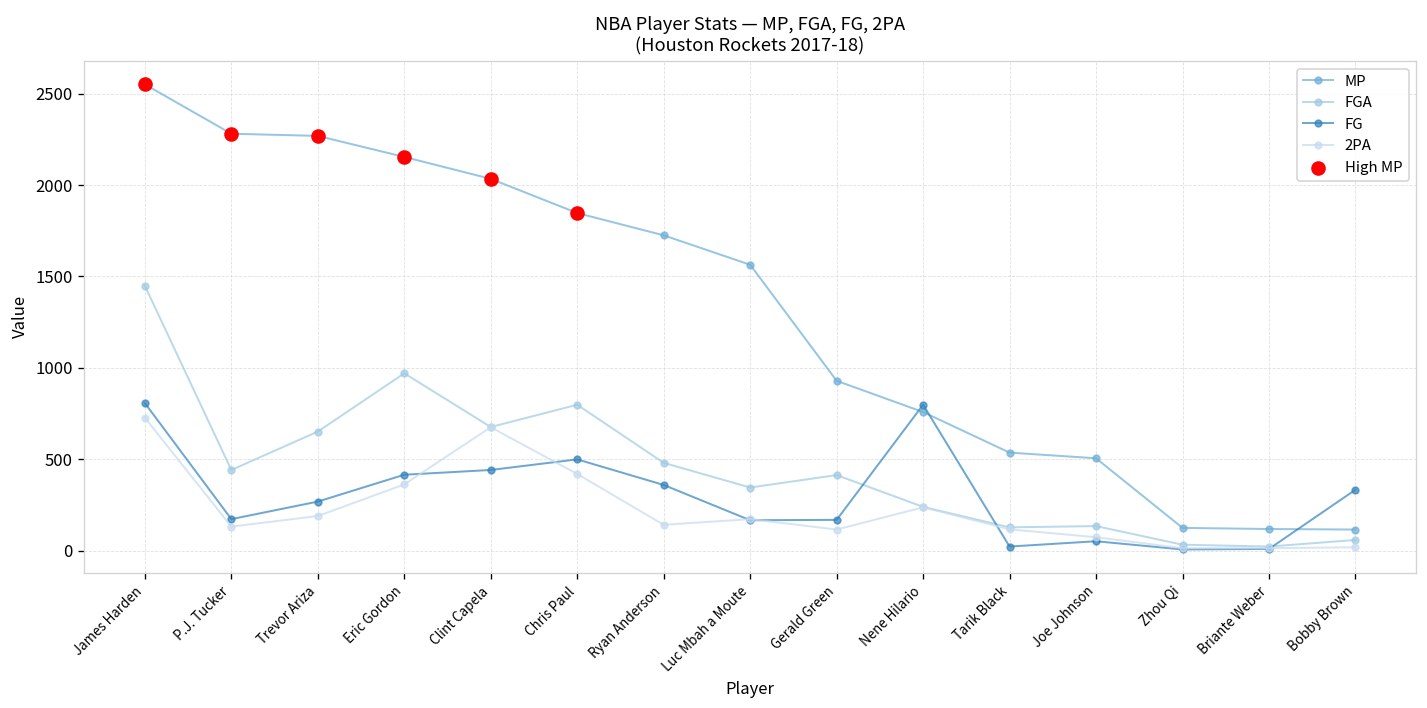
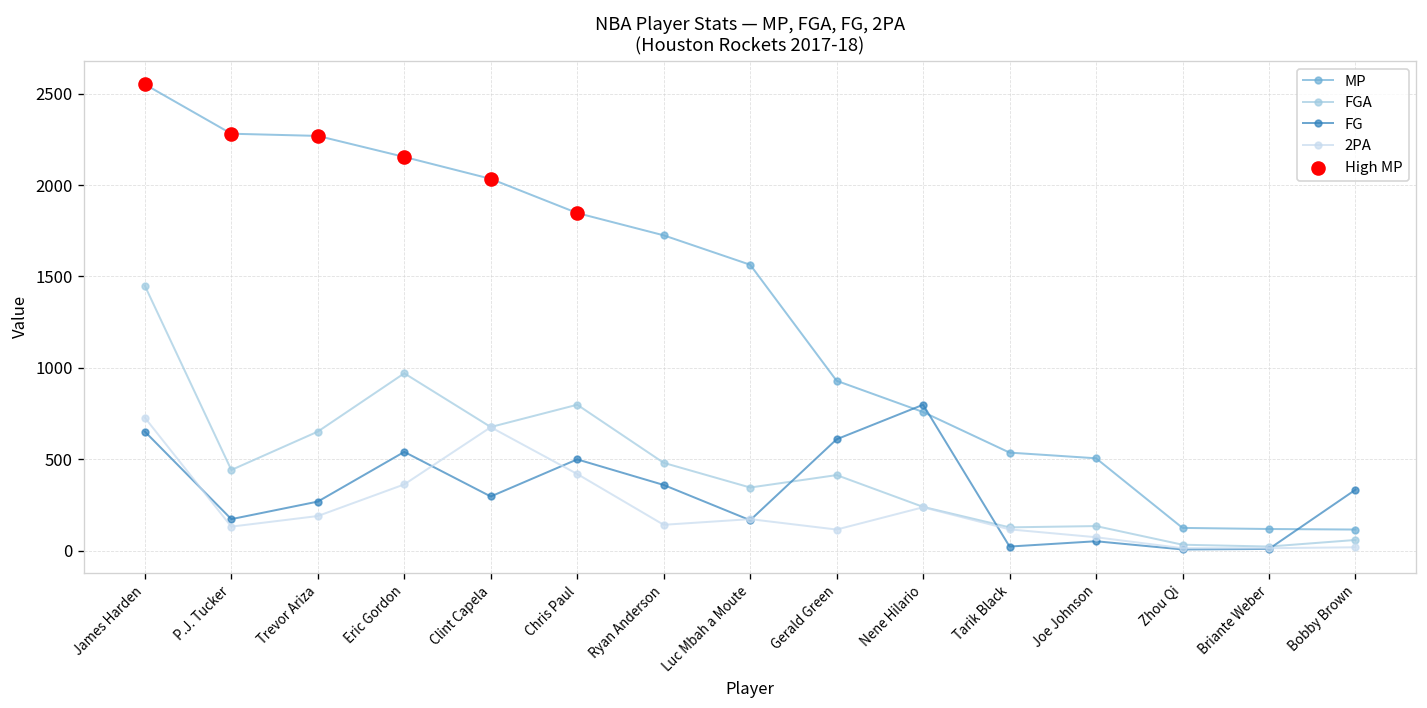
FG, James Harden: 810 -> 650
FG, Eric Gordon: 420 -> 540
FG, Clint Capela: 440 -> 300
FG, Gerald Green: 170 -> 610
